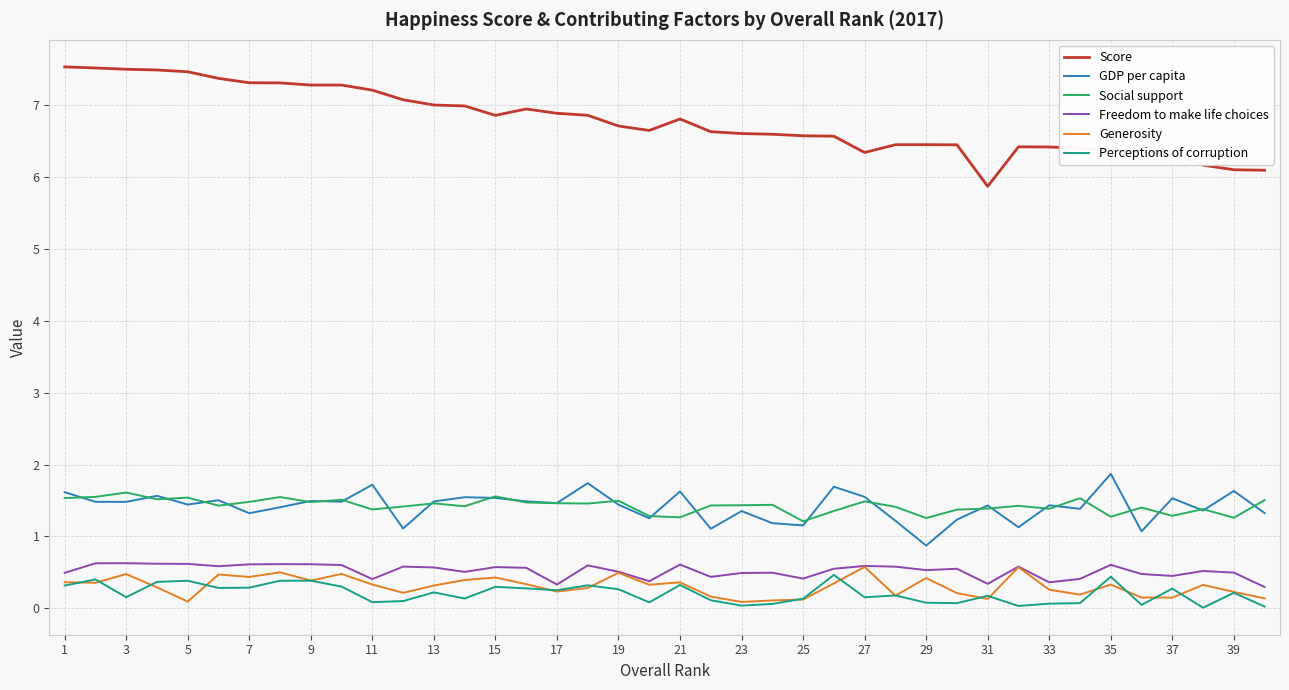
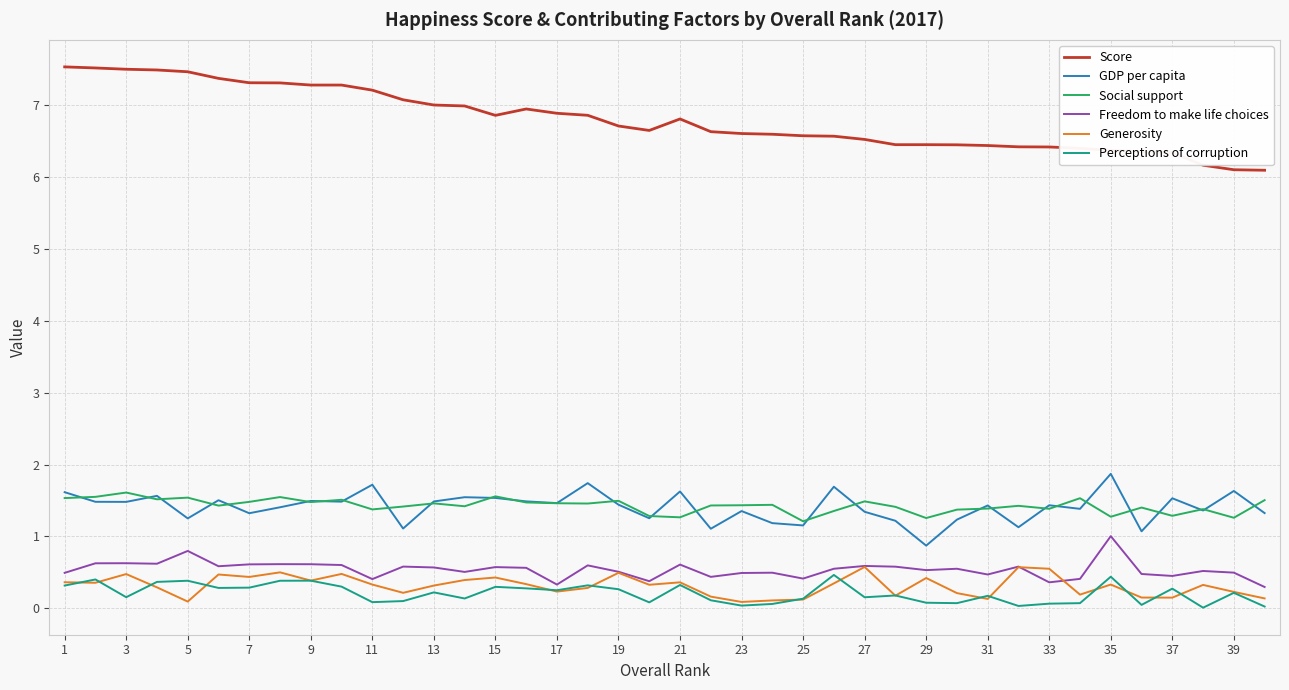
GDP per capita, 5: 1.4 -> 1.3
Freedom to make life choices, 5: 0.6 -> 0.8
Score, 27: 6.3 -> 6.5
GDP per capita, 27: 1.6 -> 1.3
Score, 31: 5.9 -> 6.4
Freedom to make life choices, 31: 0.3 -> 0.5
Generosity, 33: 0.3 -> 0.6
Freedom to make life choices, 35: 0.6 -> 1.0
